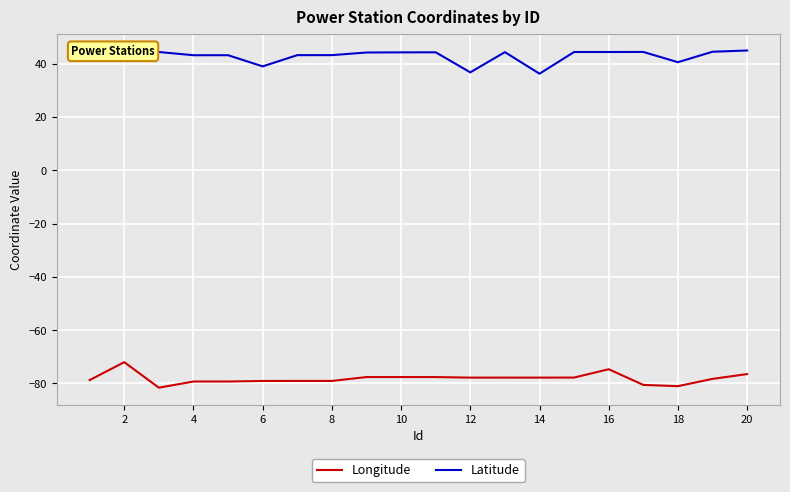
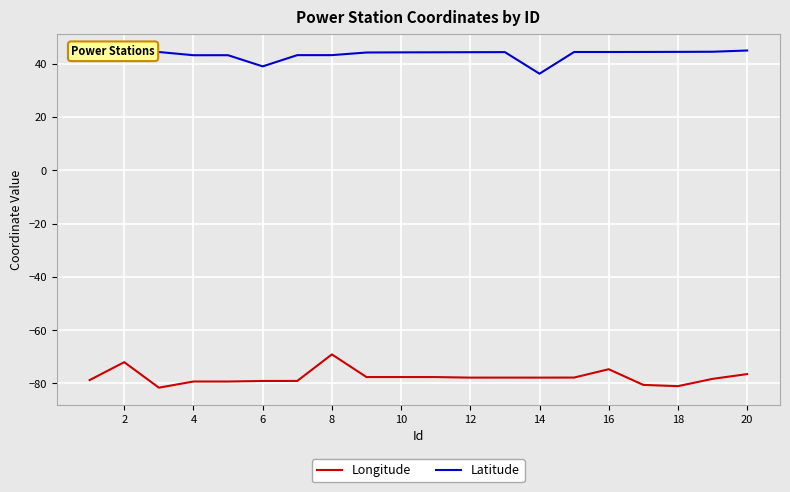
Longitude, 8: -79 -> -69
Latitude, 12: 37 -> 44
Latitude, 18: 40 -> 44
